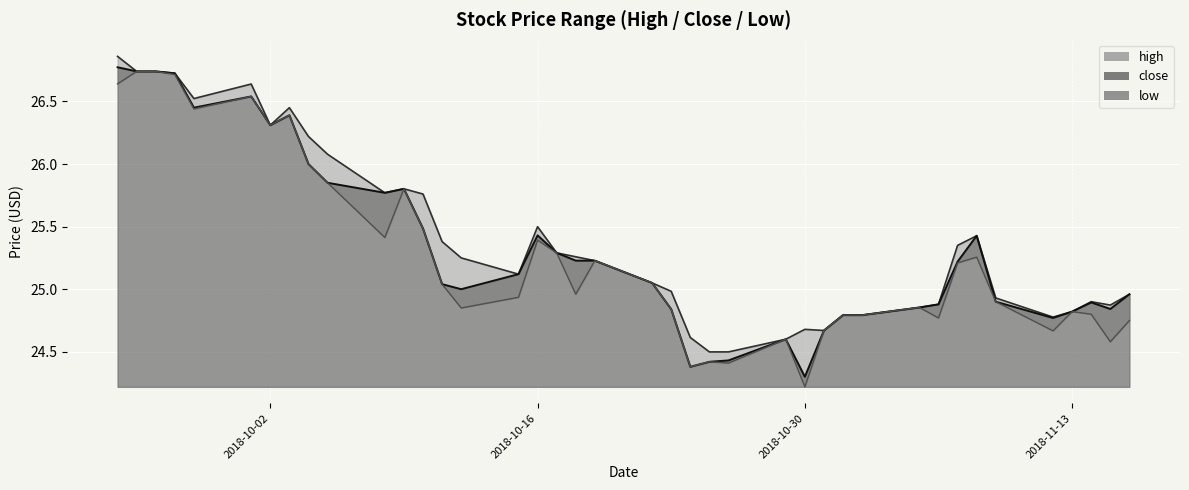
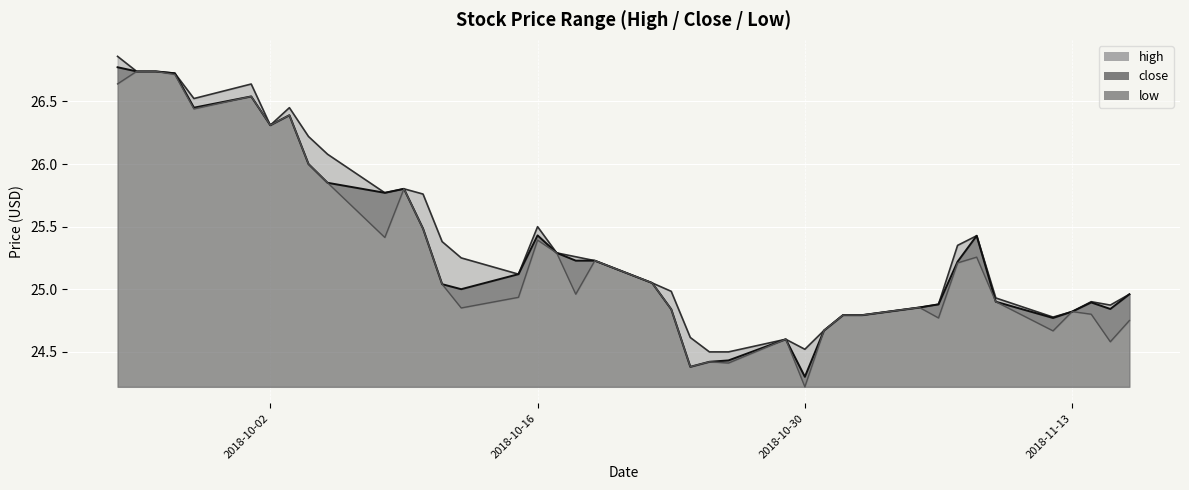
high, 2018-10-30: 24.68 -> 24.52
